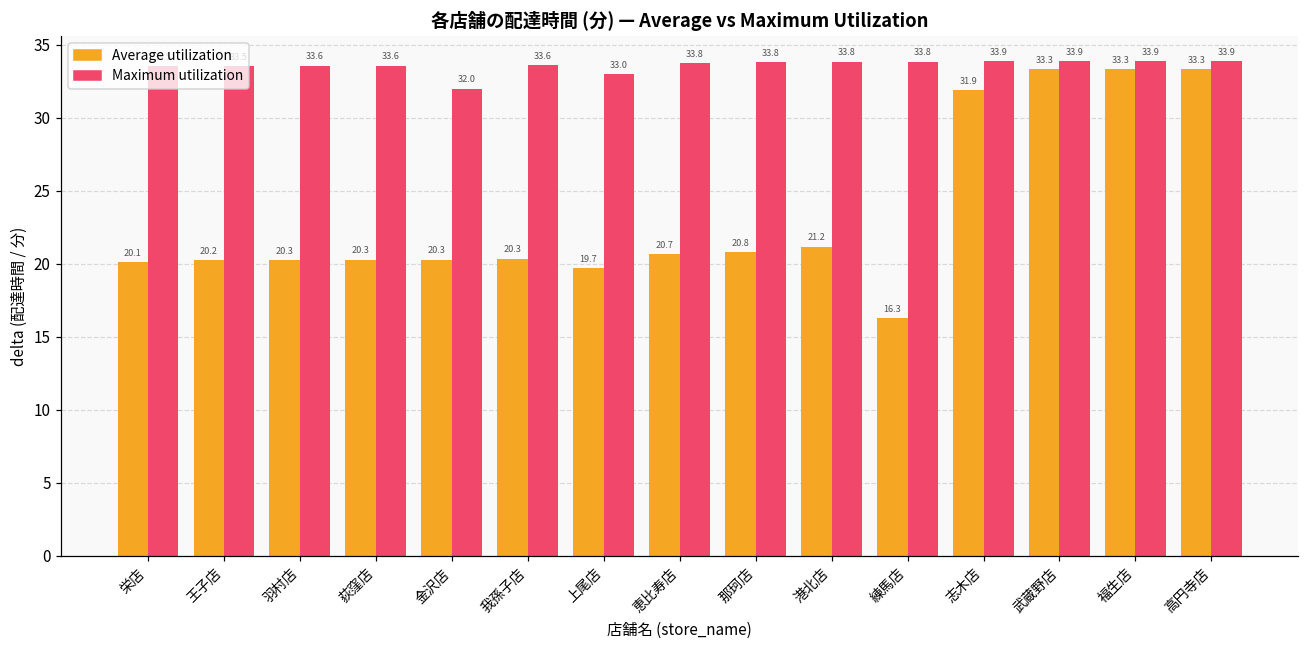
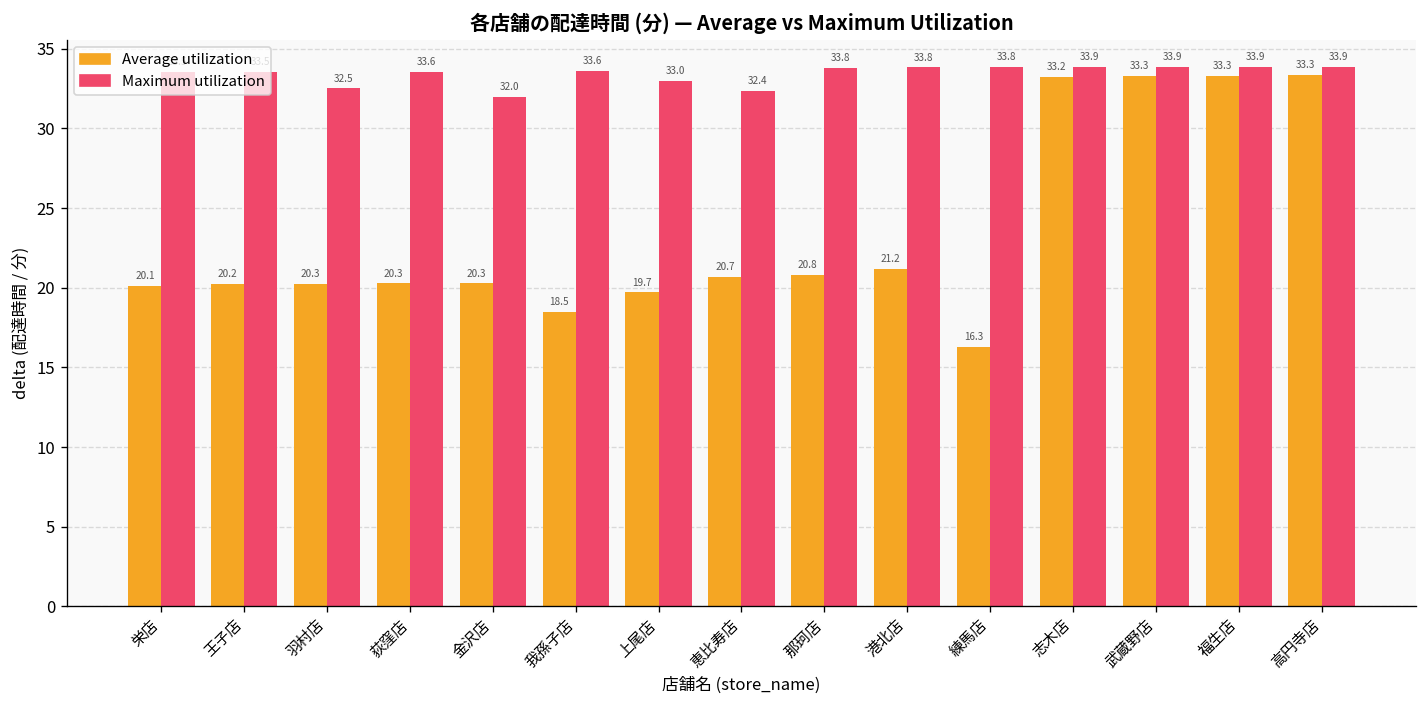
Maximum utilization, 羽村店: 33.6 -> 32.5
Average utilization, 我孫子店: 20.3 -> 18.5
Maximum utilization, 恵比寿店: 33.8 -> 32.4
Average utilization, 志木店: 31.9 -> 33.2
